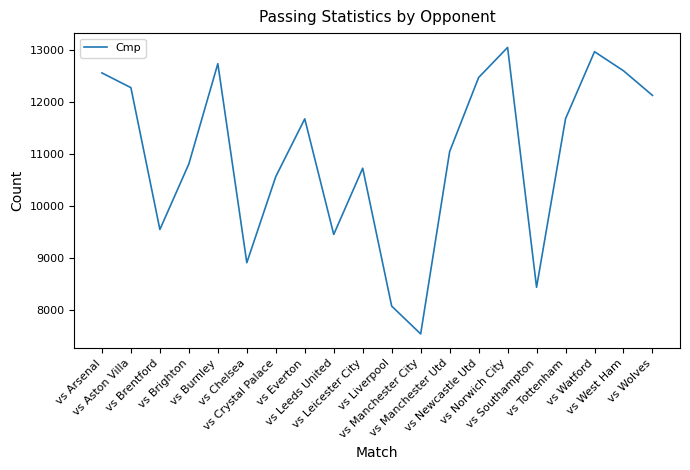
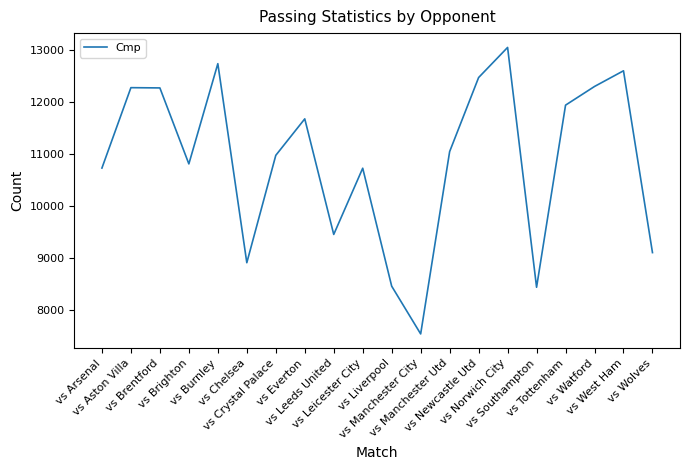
vs Arsenal: 12600 -> 10700
vs Brentford: 9500 -> 12300
vs Crystal Palace: 10600 -> 11000
vs Liverpool: 8100 -> 8500
vs Tottenham: 11700 -> 11900
vs Watford: 13000 -> 12300
vs Wolves: 12100 -> 9100
